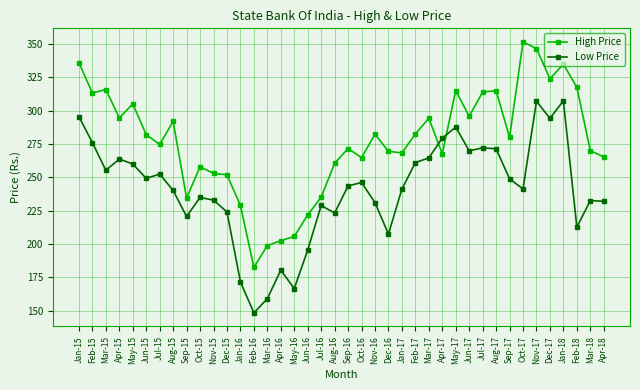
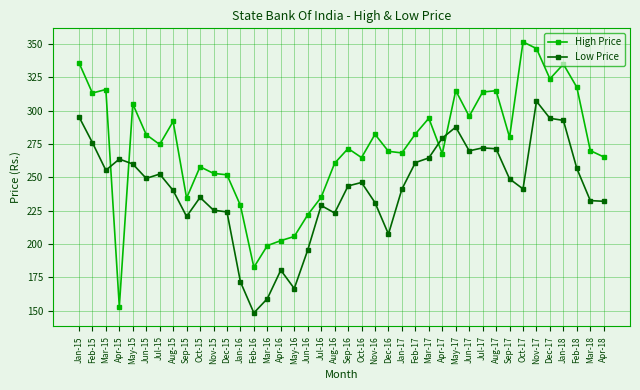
High Price, Apr-15: 295 -> 153
Low Price, Nov-15: 233 -> 225
Low Price, Jan-18: 307 -> 293
Low Price, Feb-18: 213 -> 257
